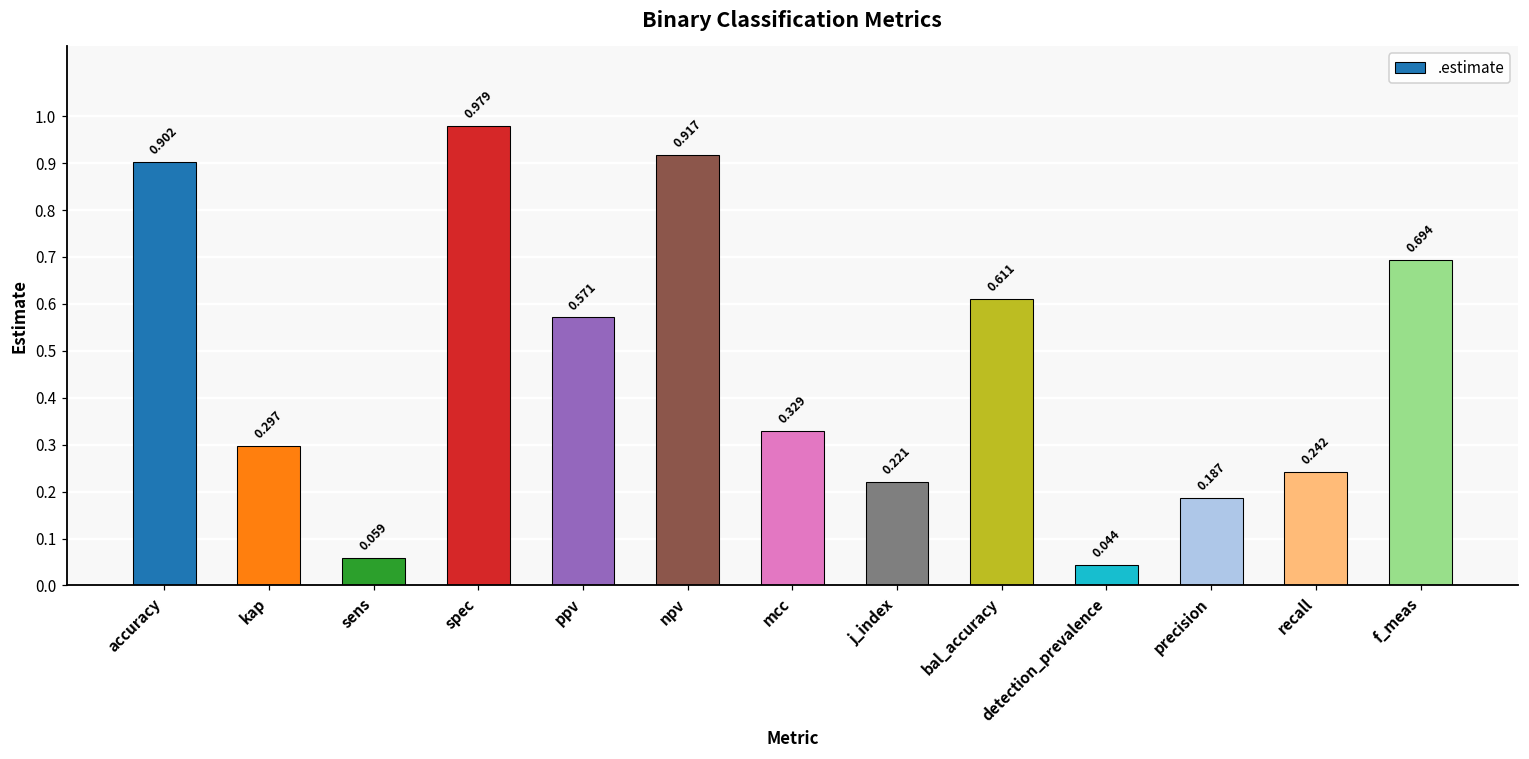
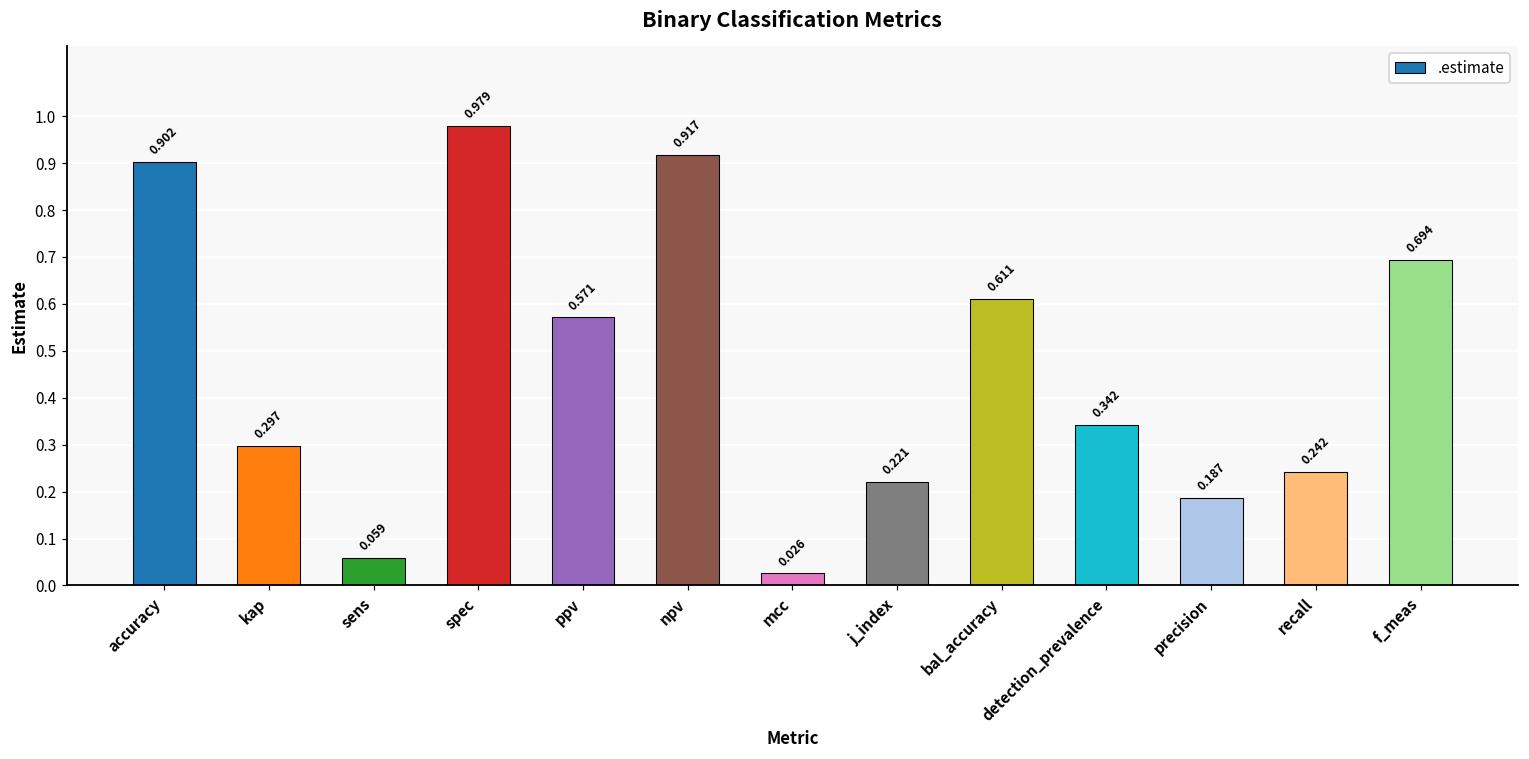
mcc: 0.329 -> 0.026
detection_prevalence: 0.044 -> 0.342
